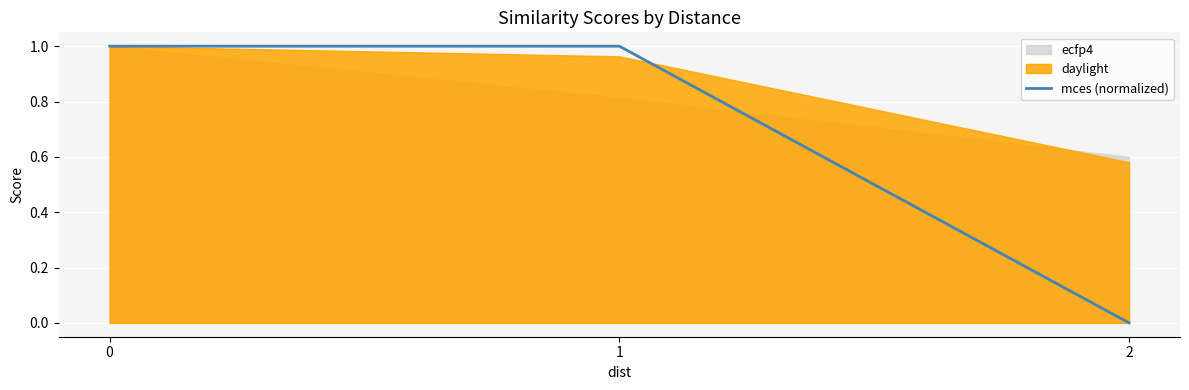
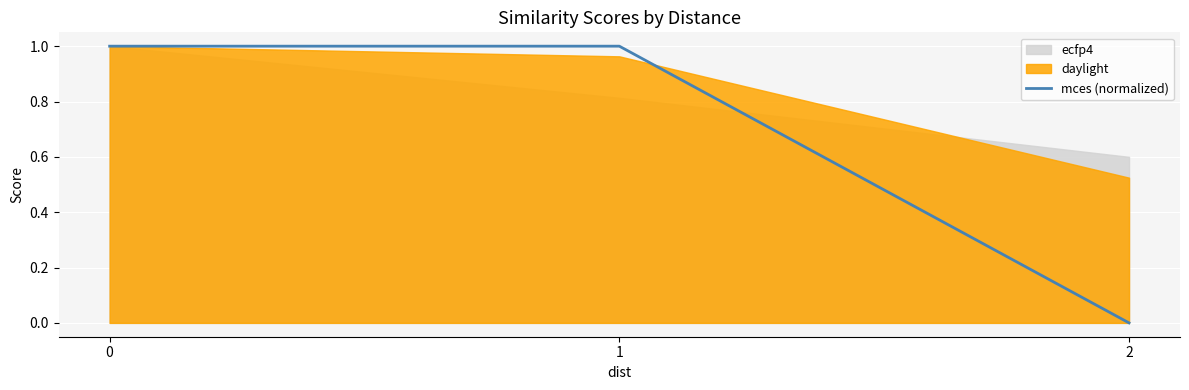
daylight, 2: 0.58 -> 0.52
